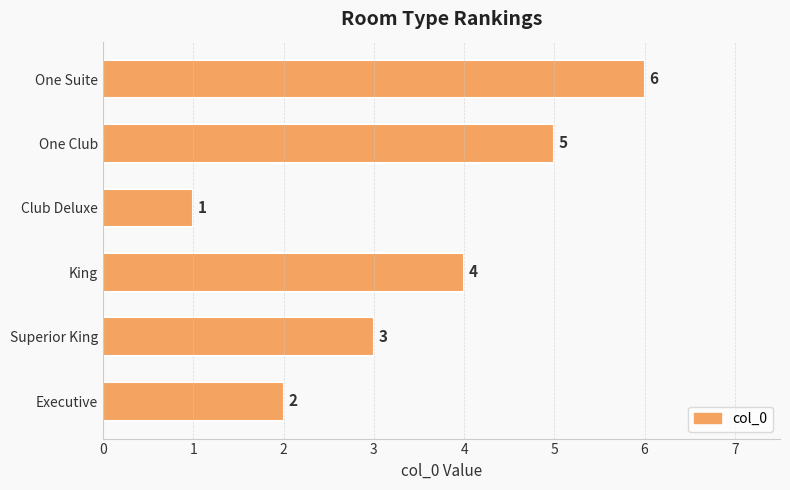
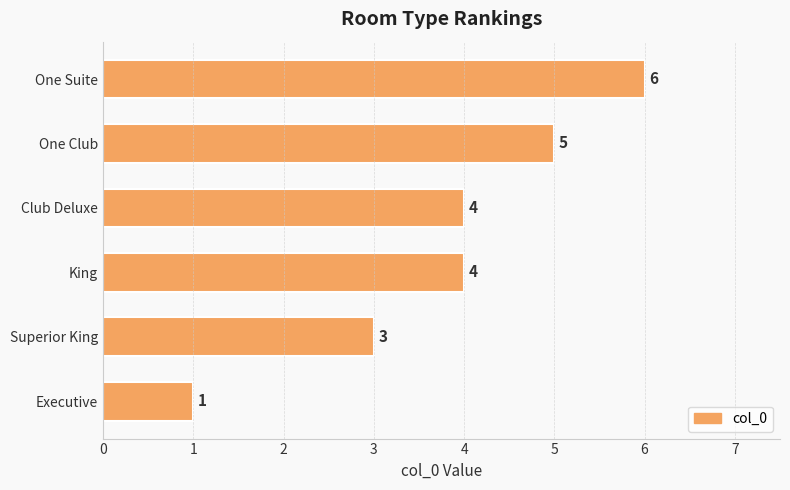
Club Deluxe: 1 -> 4
Executive: 2 -> 1
